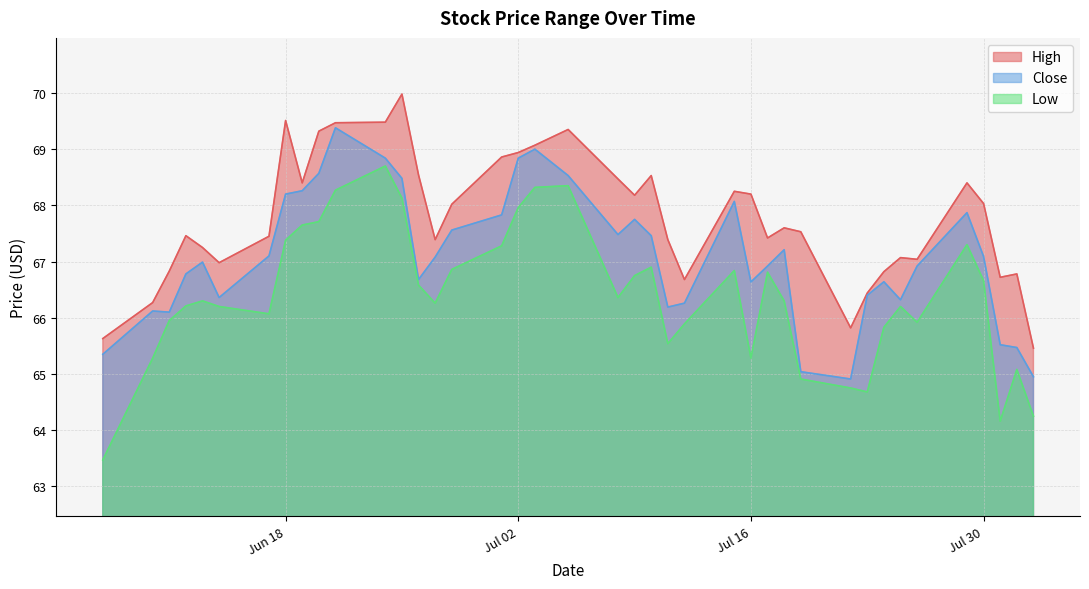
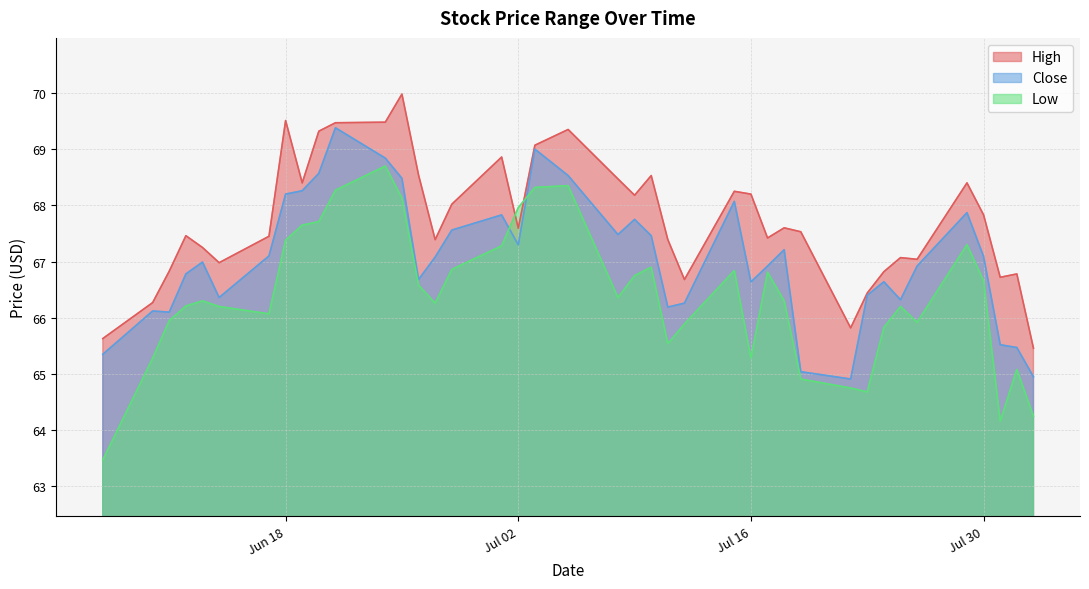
High, Jul 02: 68.9 -> 67.6
Close, Jul 02: 68.8 -> 67.3
High, Jul 30: 68.0 -> 67.8
